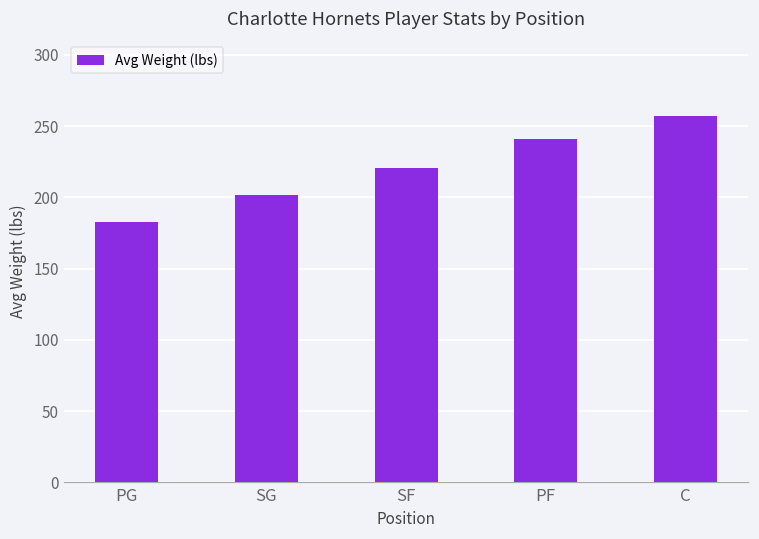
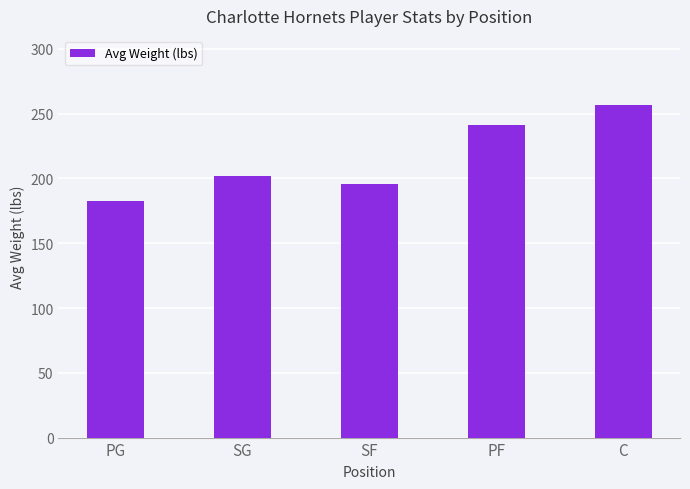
SF: 221 -> 196
